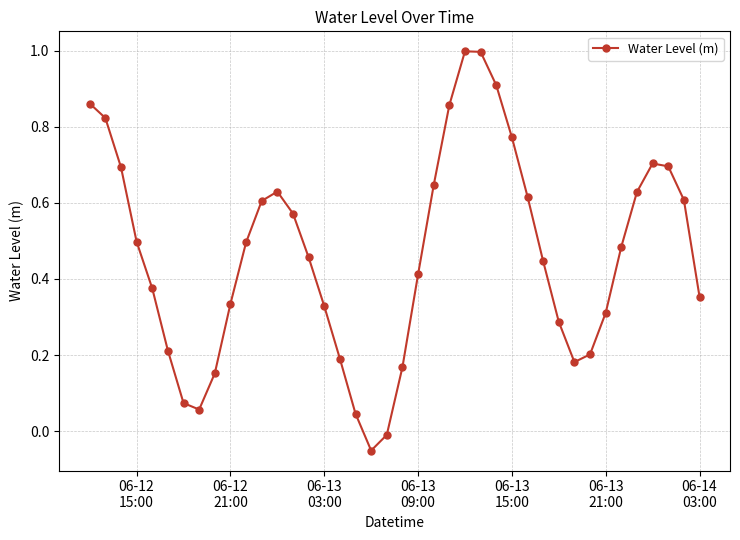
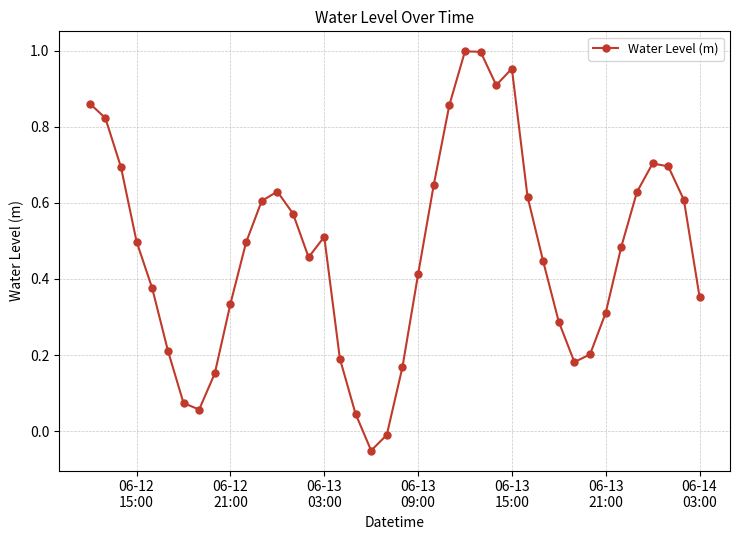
06-13 03:00: 0.33 -> 0.51
06-13 15:00: 0.77 -> 0.95
